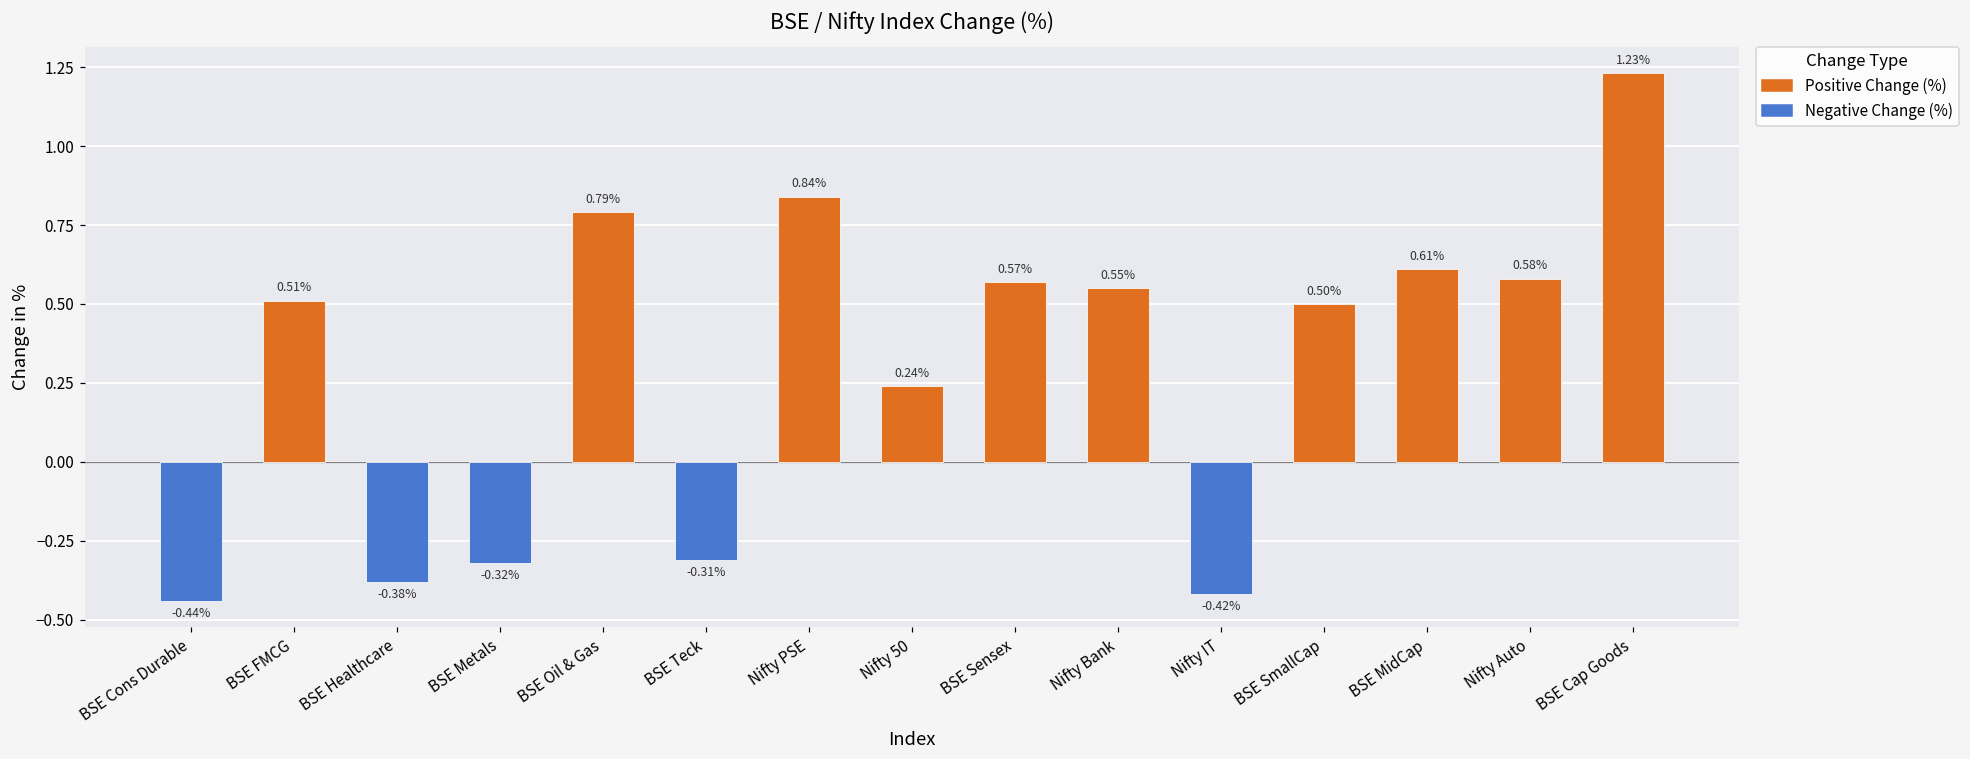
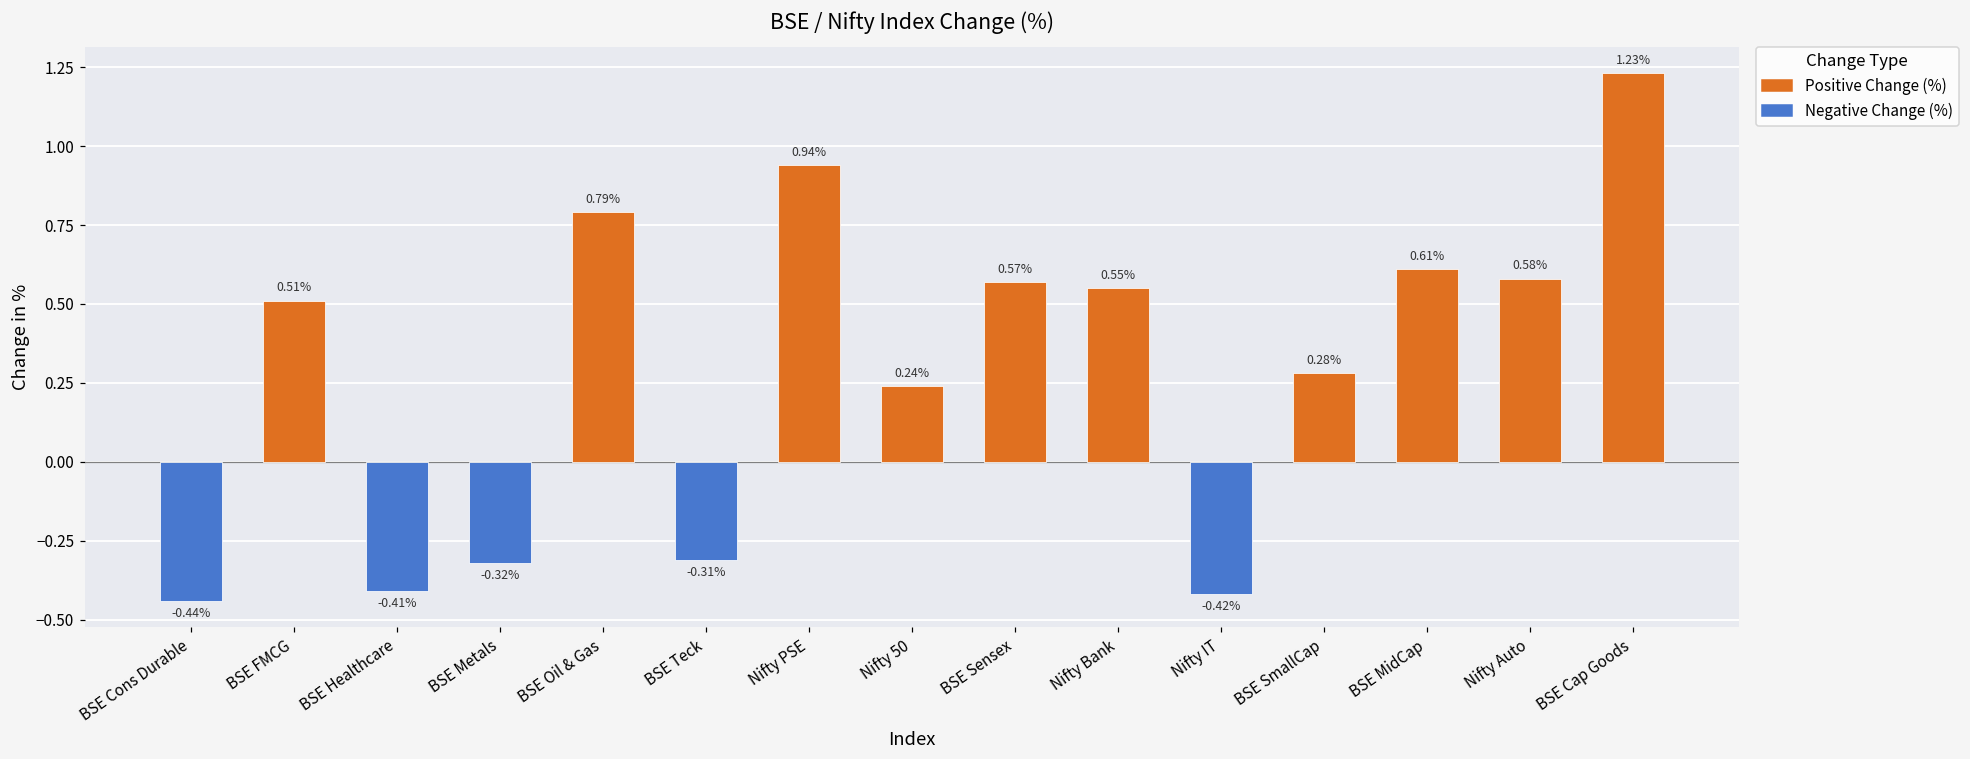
BSE Healthcare: -0.38% -> -0.41%
Nifty PSE: 0.84% -> 0.94%
BSE SmallCap: 0.50% -> 0.28%
